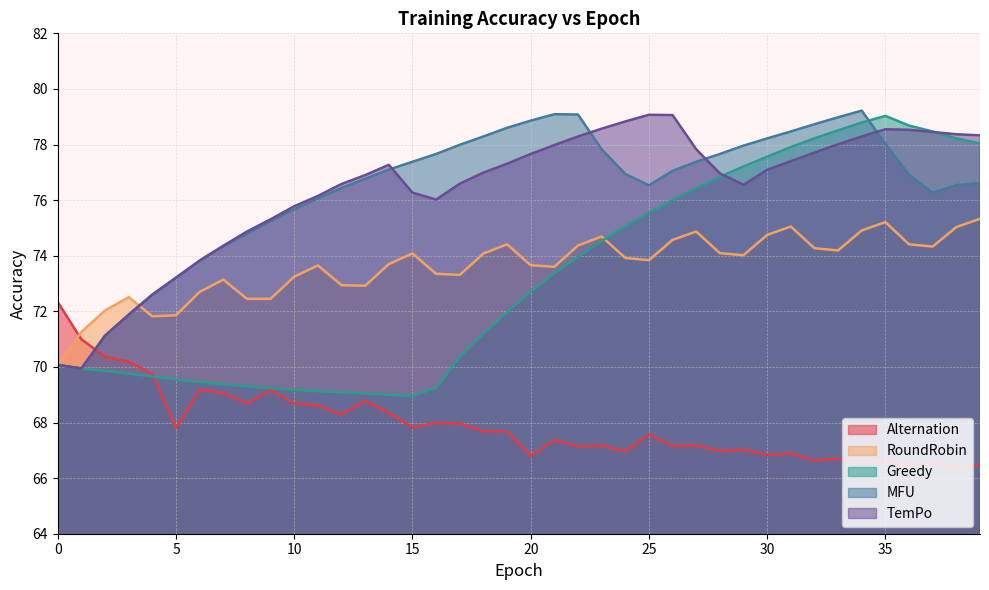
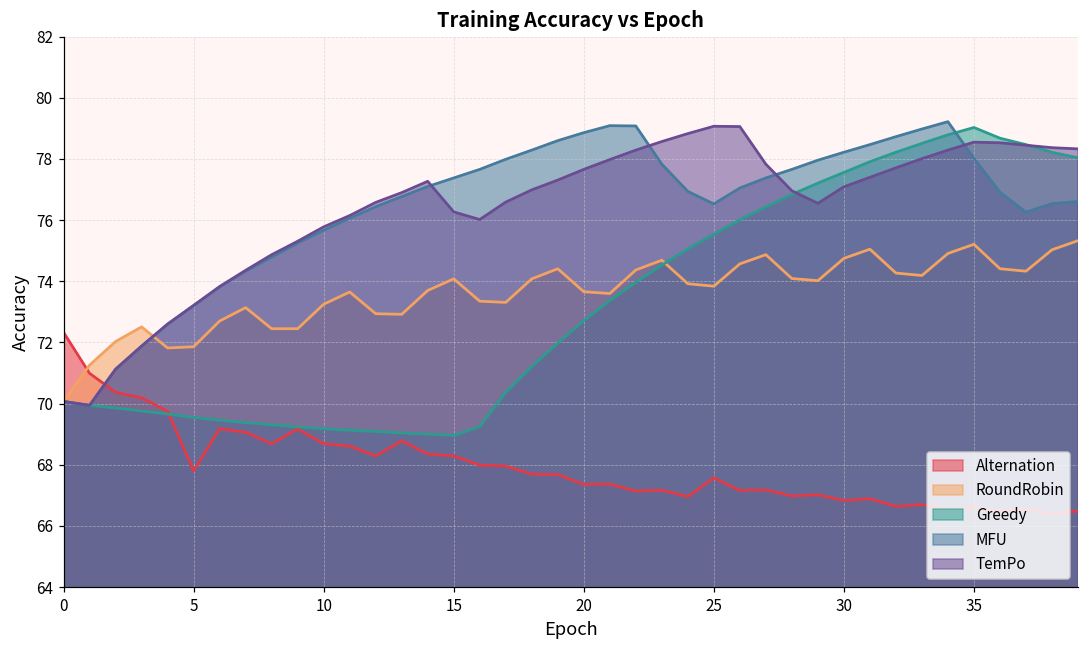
Alternation, 15: 67.8 -> 68.3
Alternation, 20: 66.8 -> 67.4
